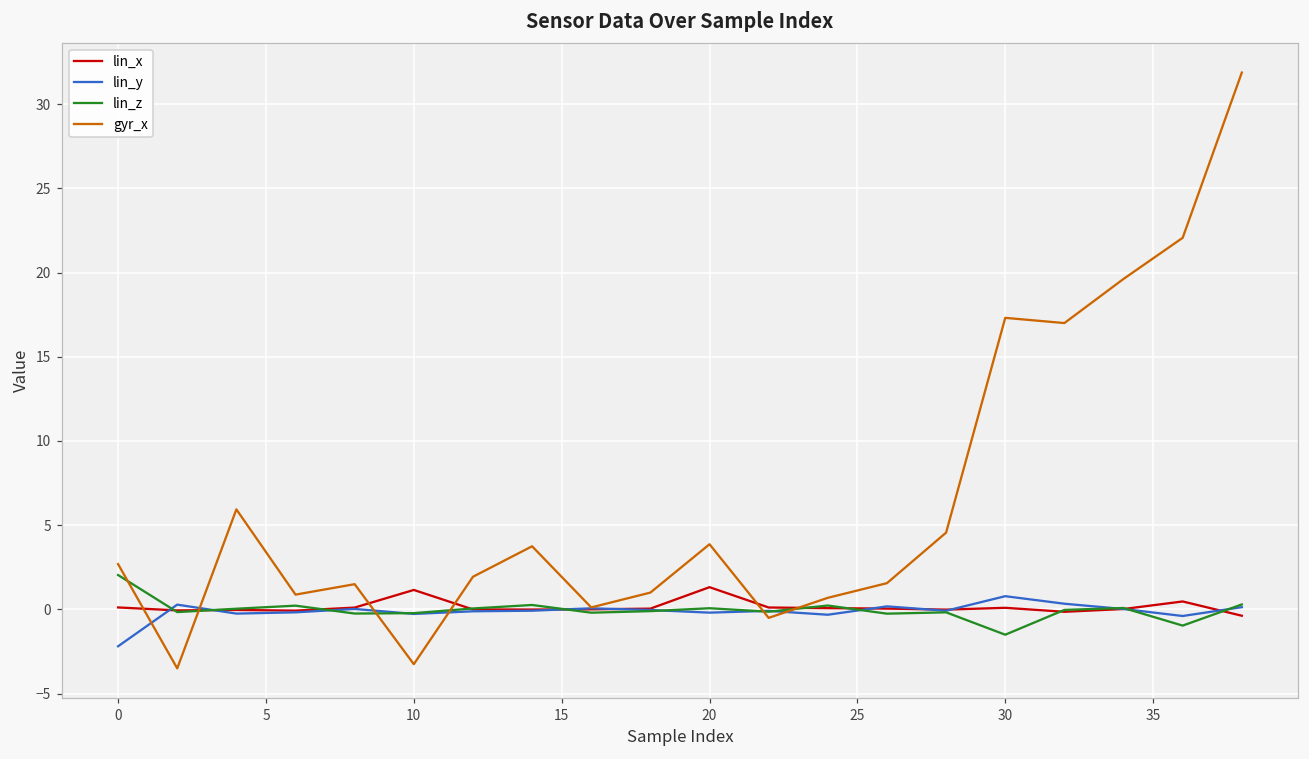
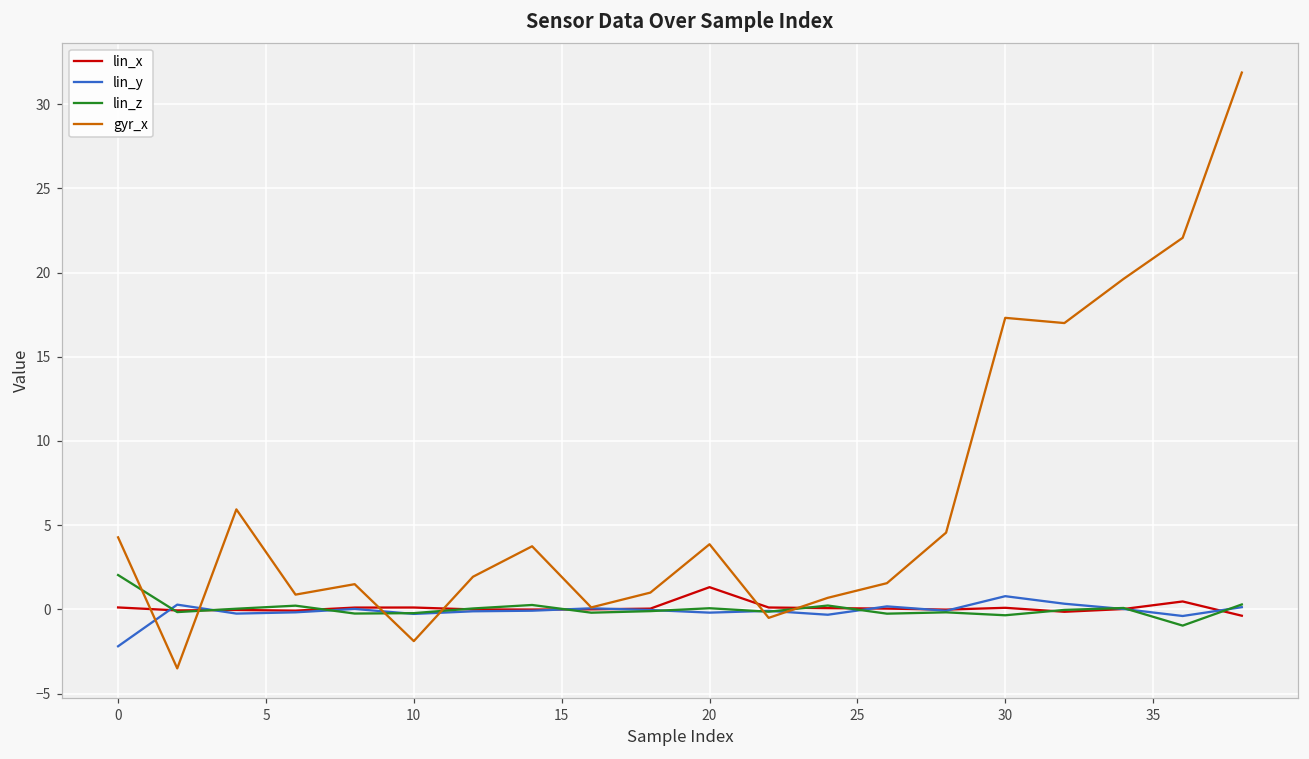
gyr_x, 0: 2.7 -> 4.3
lin_x, 10: 1.2 -> 0.1
gyr_x, 10: -3.3 -> -1.9
lin_z, 30: -1.5 -> -0.3
